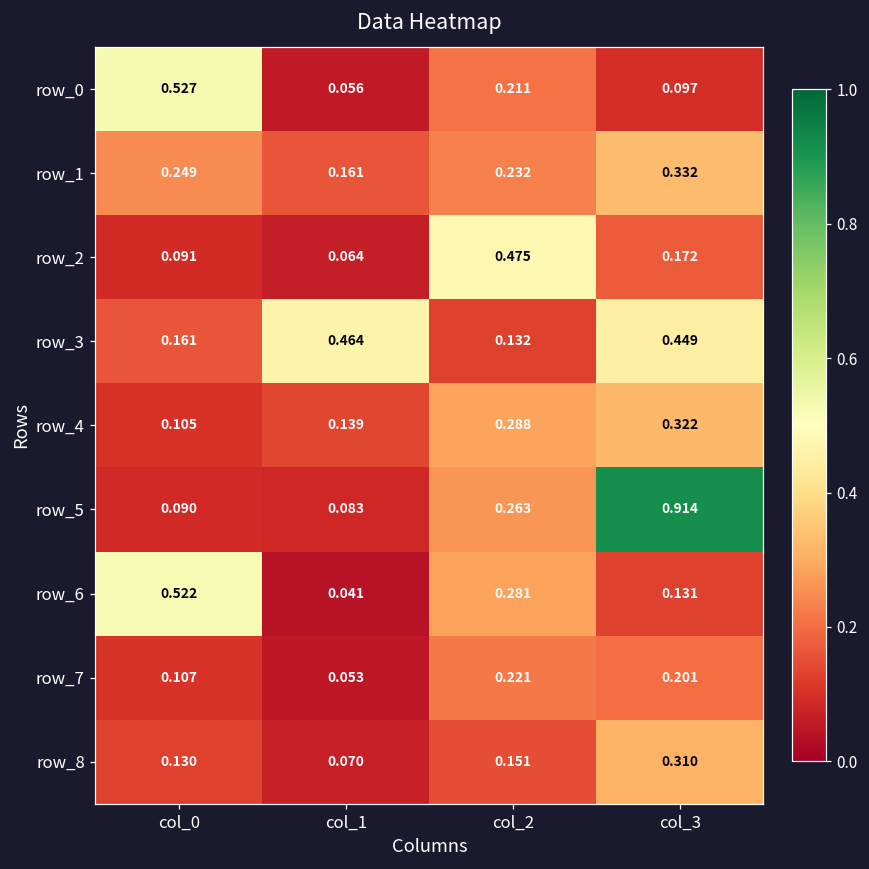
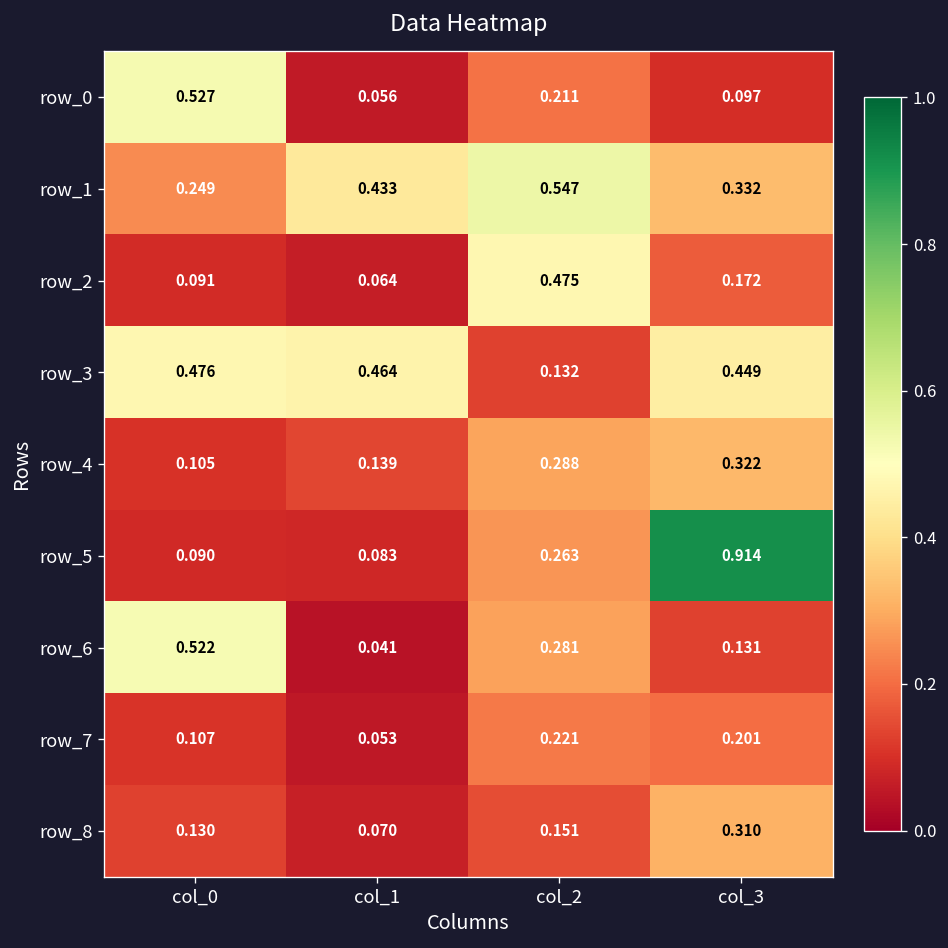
row_1, col_1: 0.161 -> 0.433
row_1, col_2: 0.232 -> 0.547
row_3, col_0: 0.161 -> 0.476
